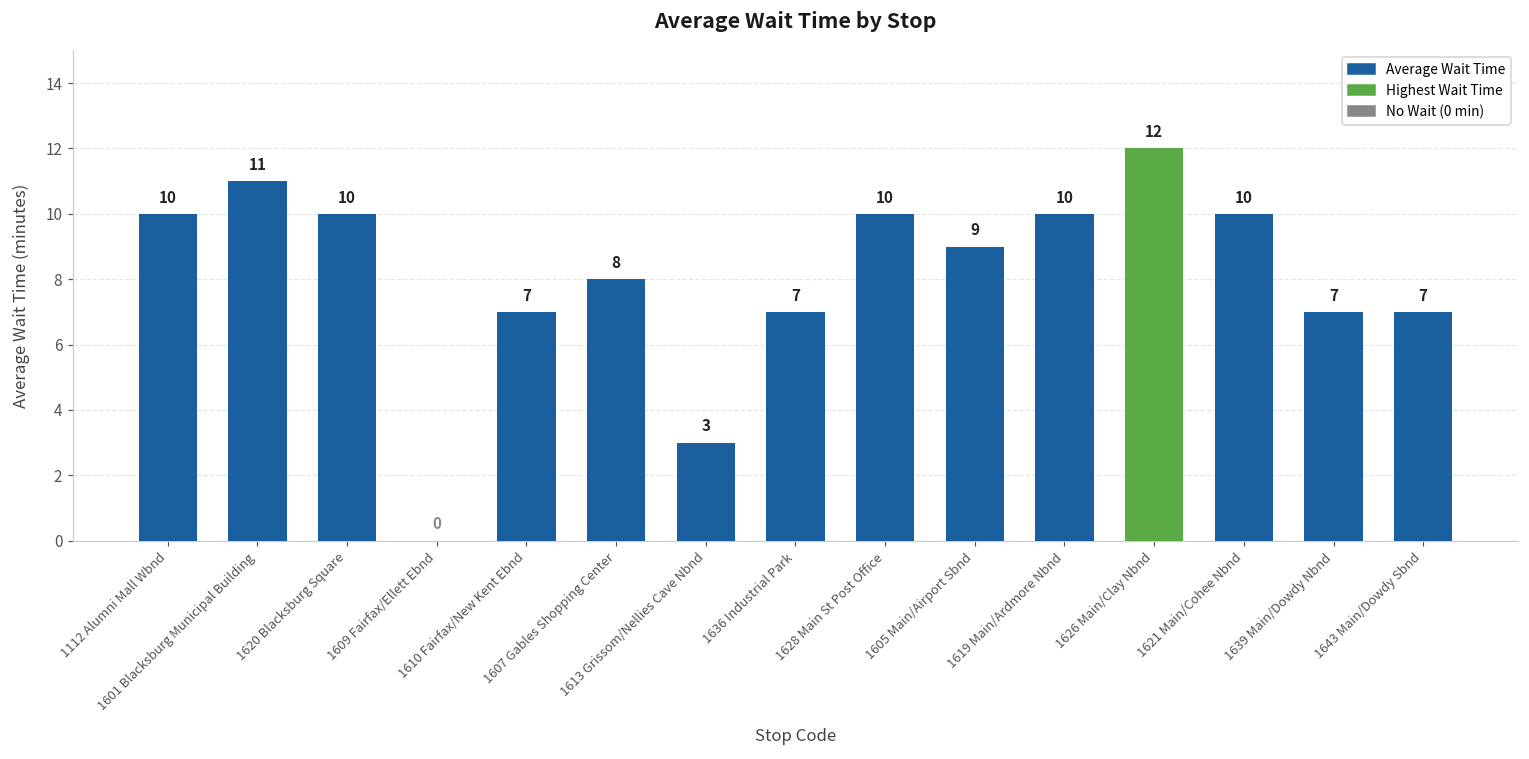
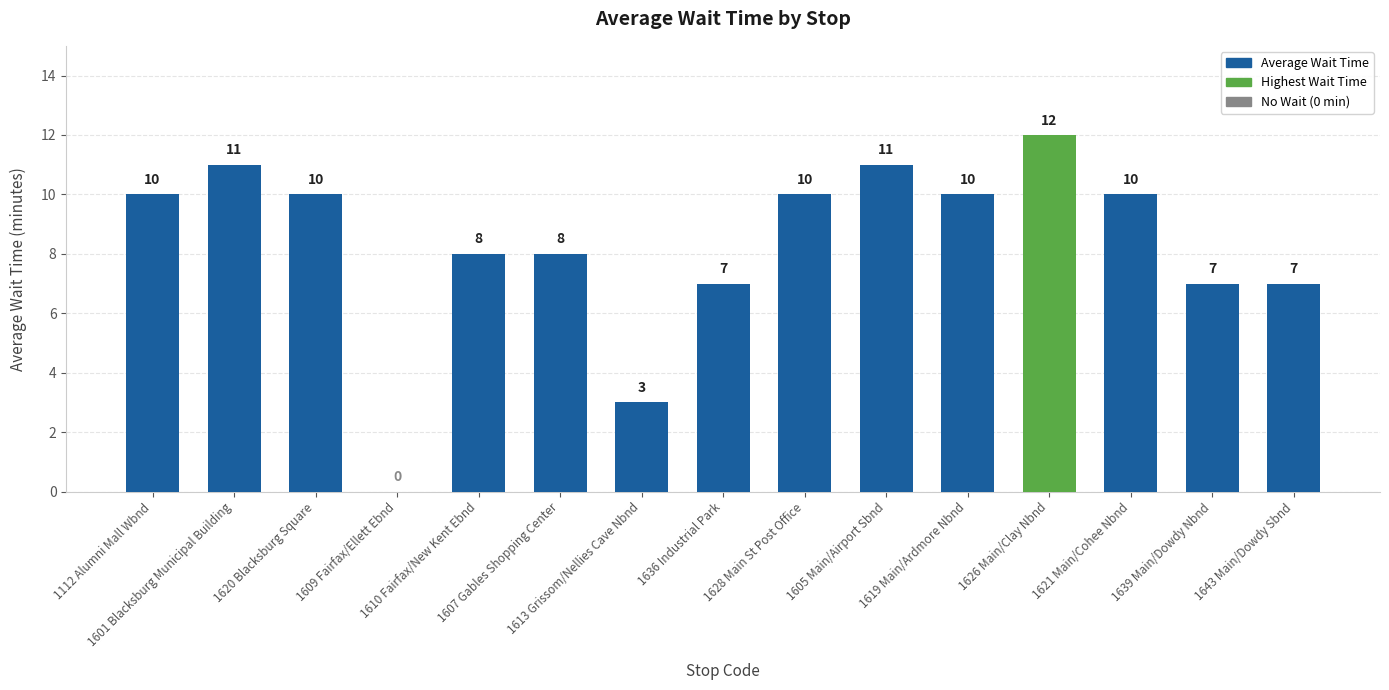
1610 Fairfax/New Kent Ebnd: 7 -> 8
1605 Main/Airport Sbnd: 9 -> 11
